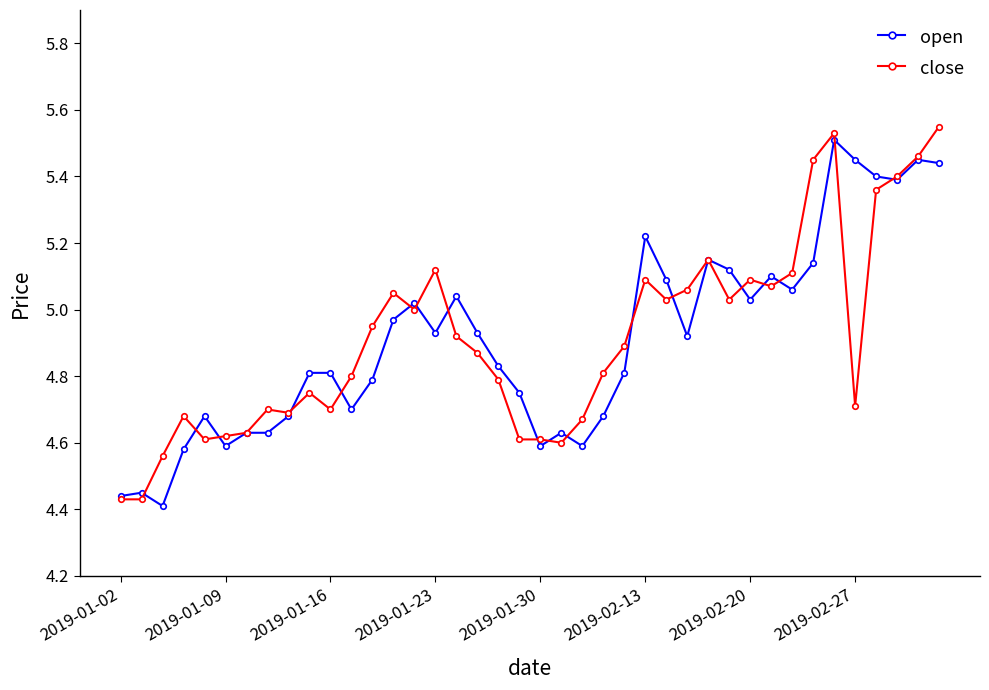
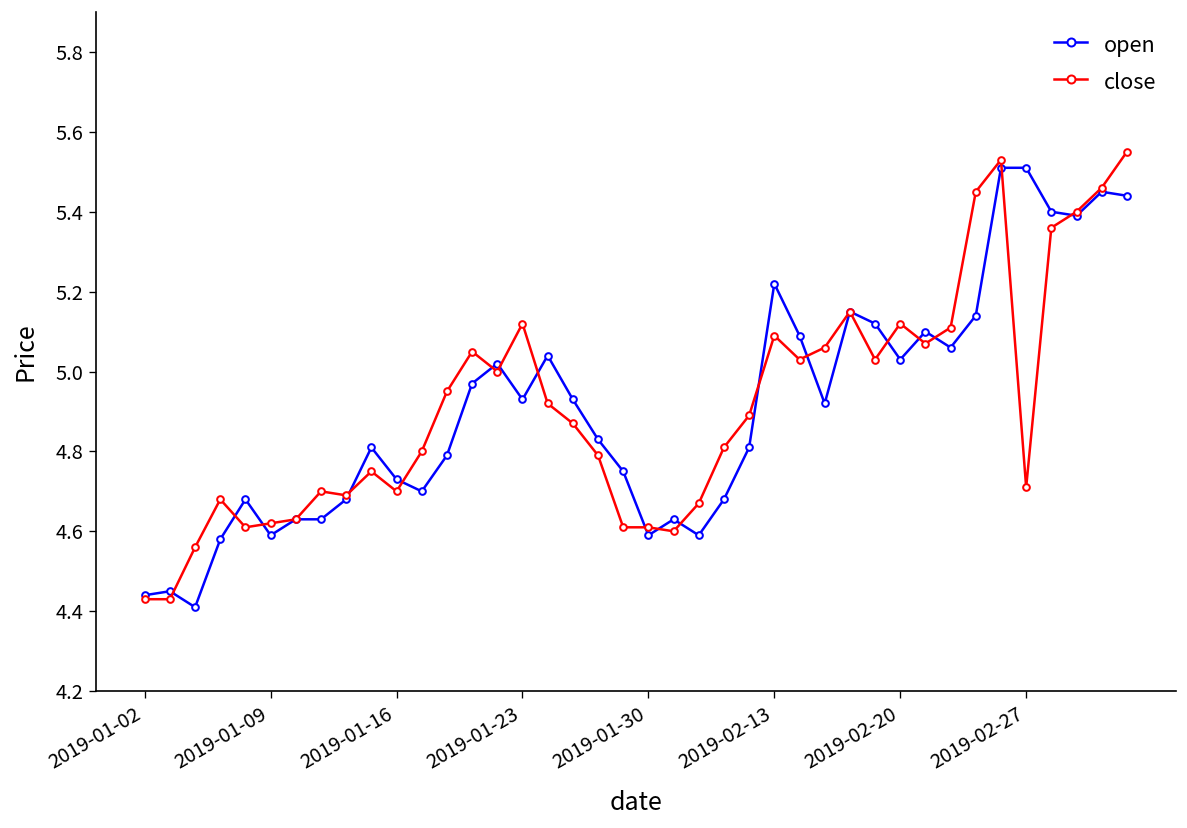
open, 2019-01-16: 4.81 -> 4.73
close, 2019-02-20: 5.09 -> 5.12
open, 2019-02-27: 5.45 -> 5.51
